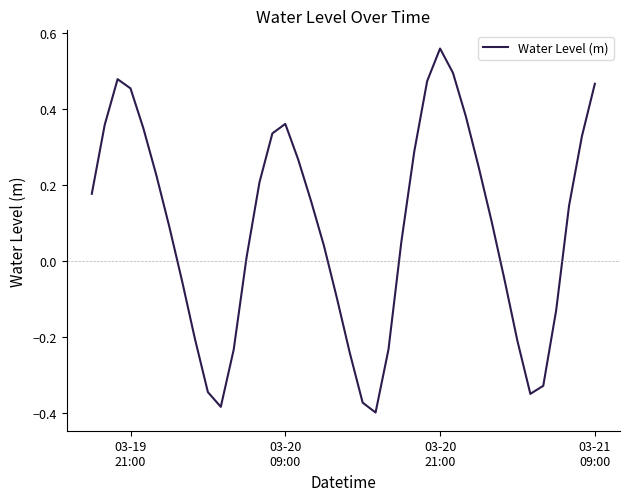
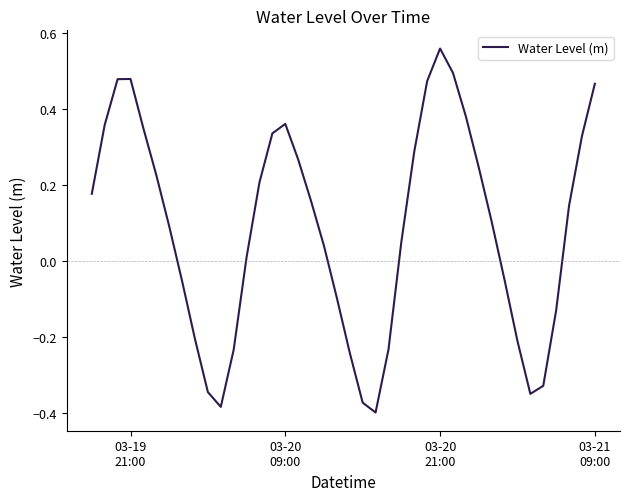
03-19 21:00: 0.45 -> 0.48
